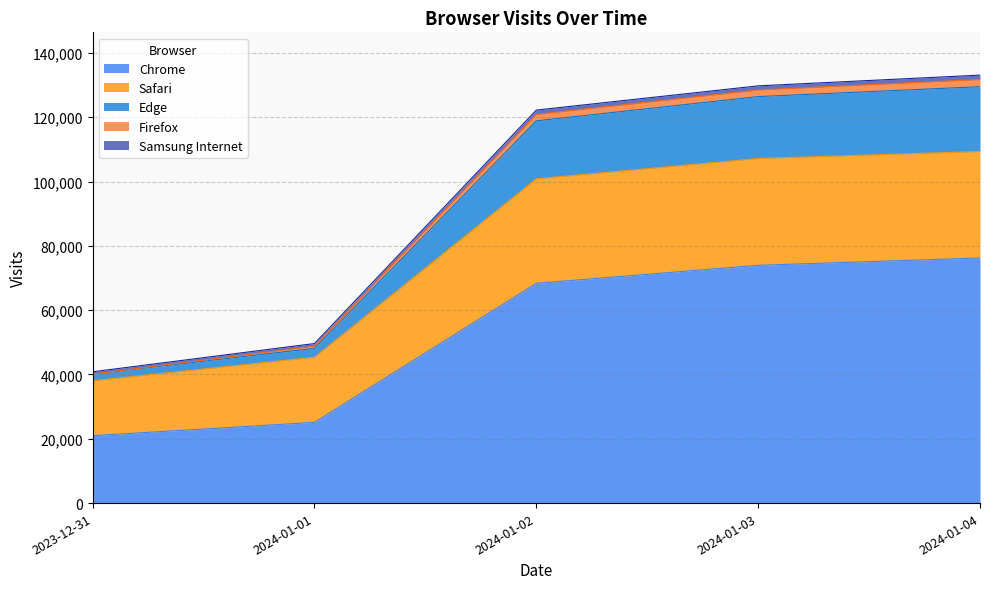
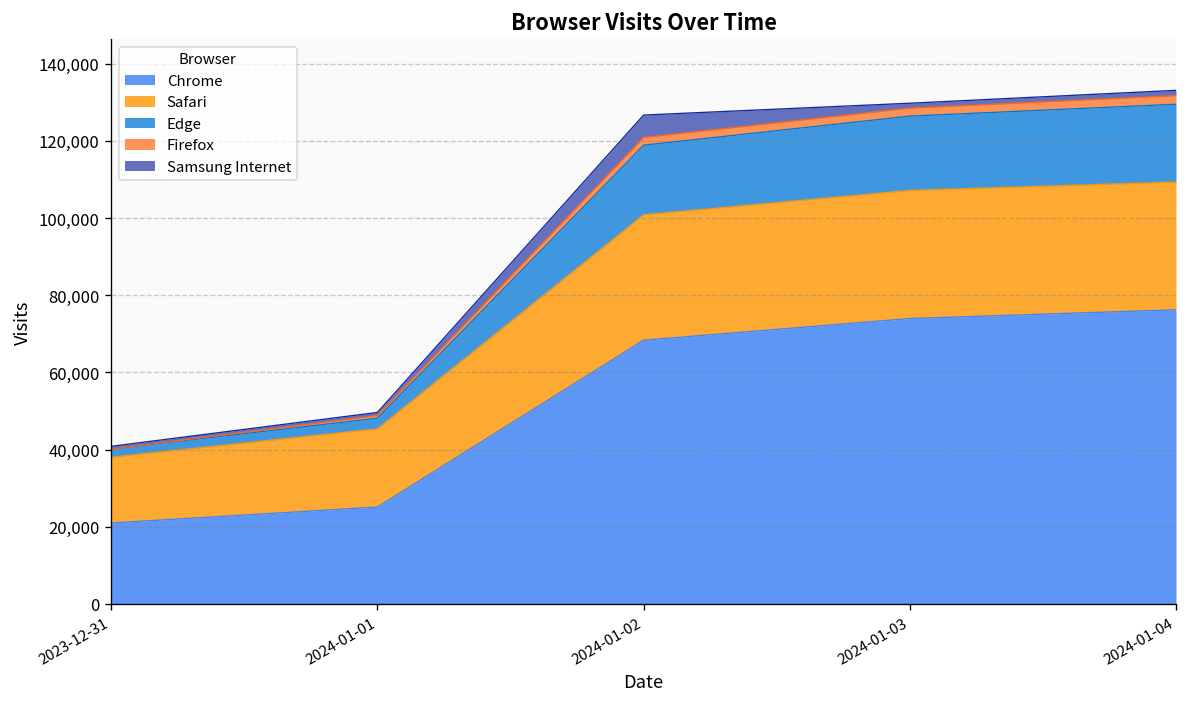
Samsung Internet, 2024-01-02: 1,000 -> 6,000
